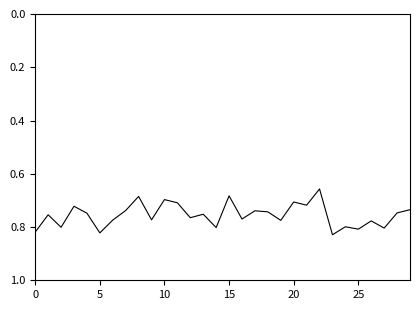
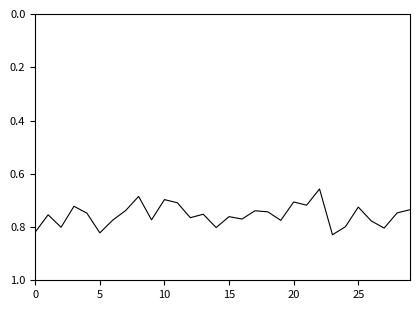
15: 0.68 -> 0.76
25: 0.81 -> 0.73
